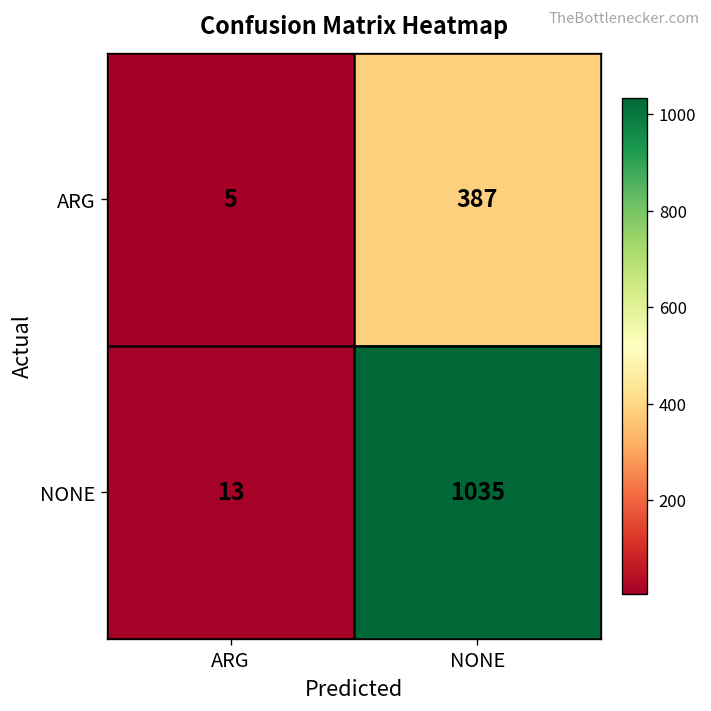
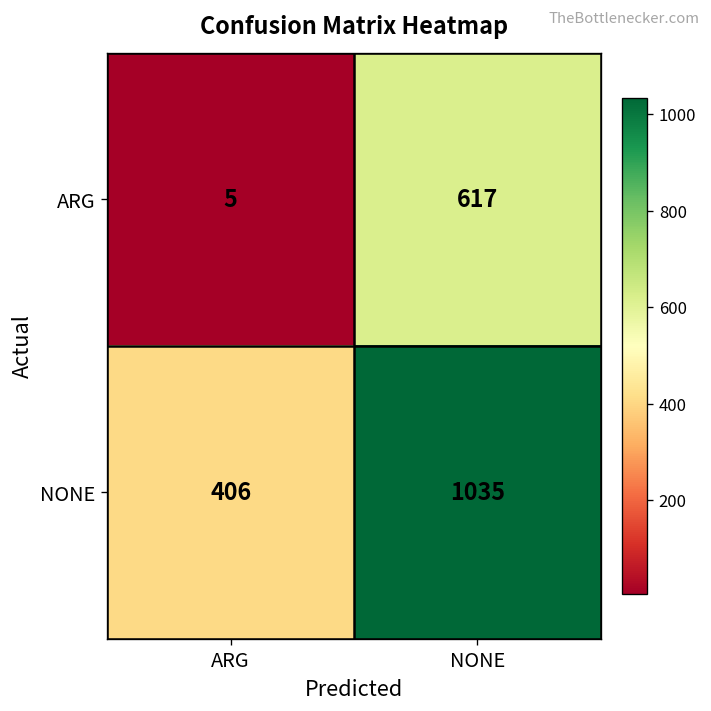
ARG, NONE: 387 -> 617
NONE, ARG: 13 -> 406
